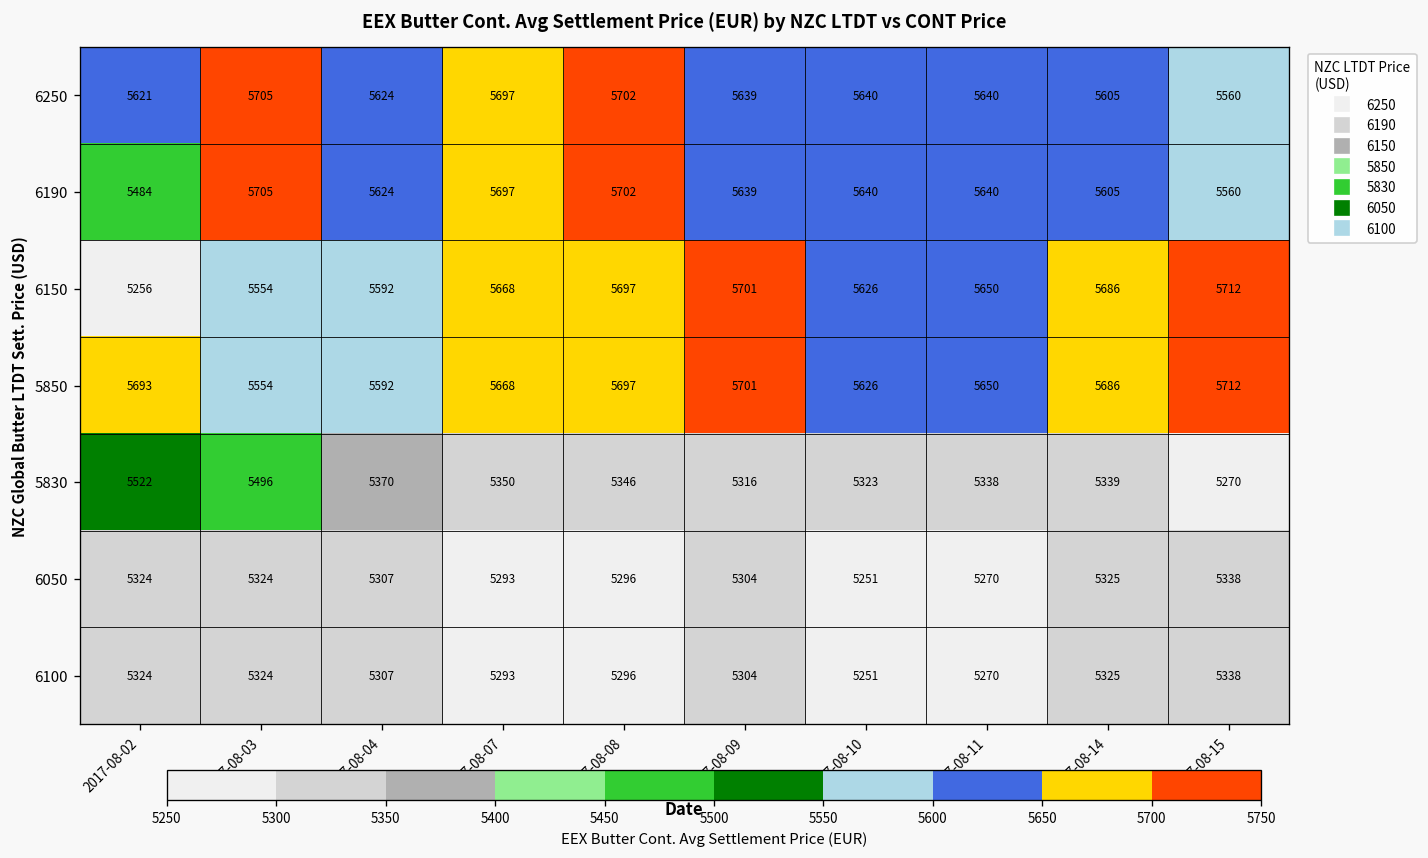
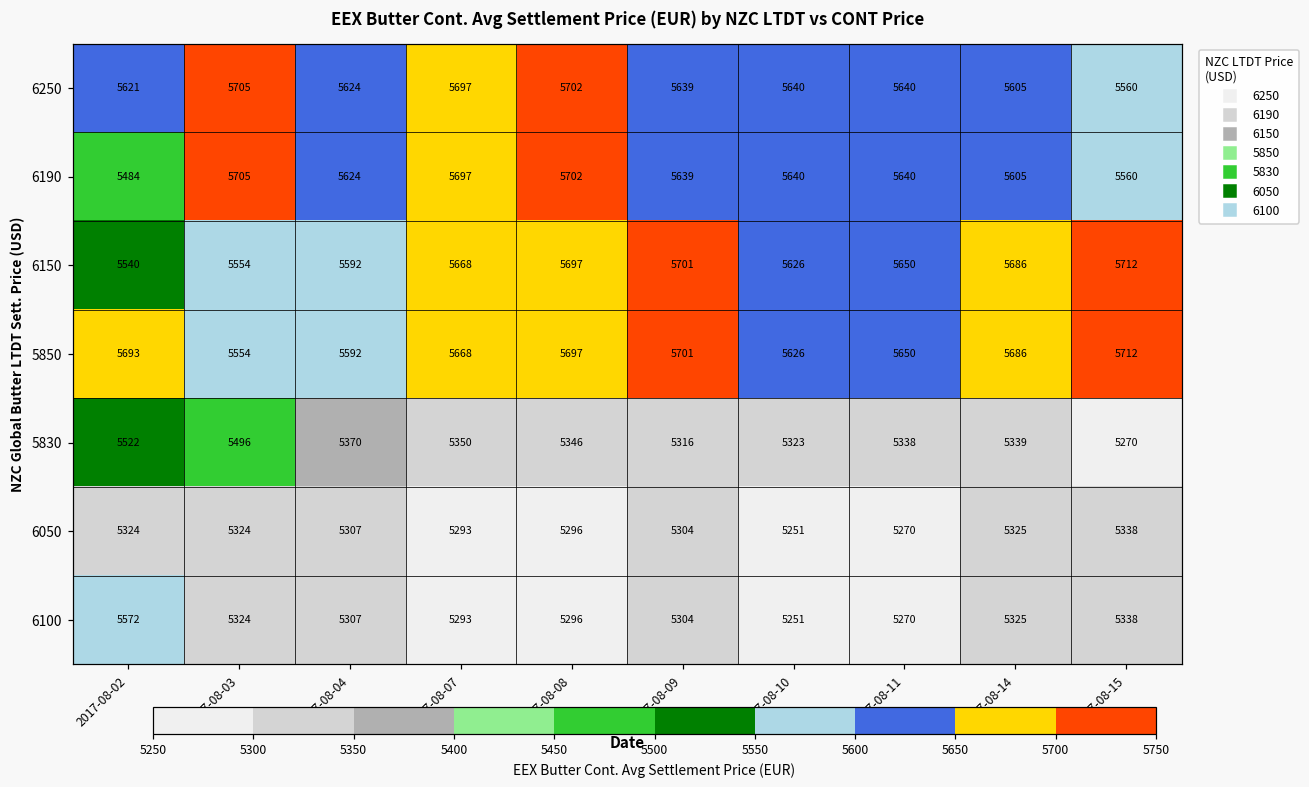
EEX Butter Cont. Avg Settlement Price (EUR) by NZC LTDT vs CONT Price, 6150, 2017-08-02: 5256 -> 5540
EEX Butter Cont. Avg Settlement Price (EUR) by NZC LTDT vs CONT Price, 6100, 2017-08-02: 5324 -> 5572
